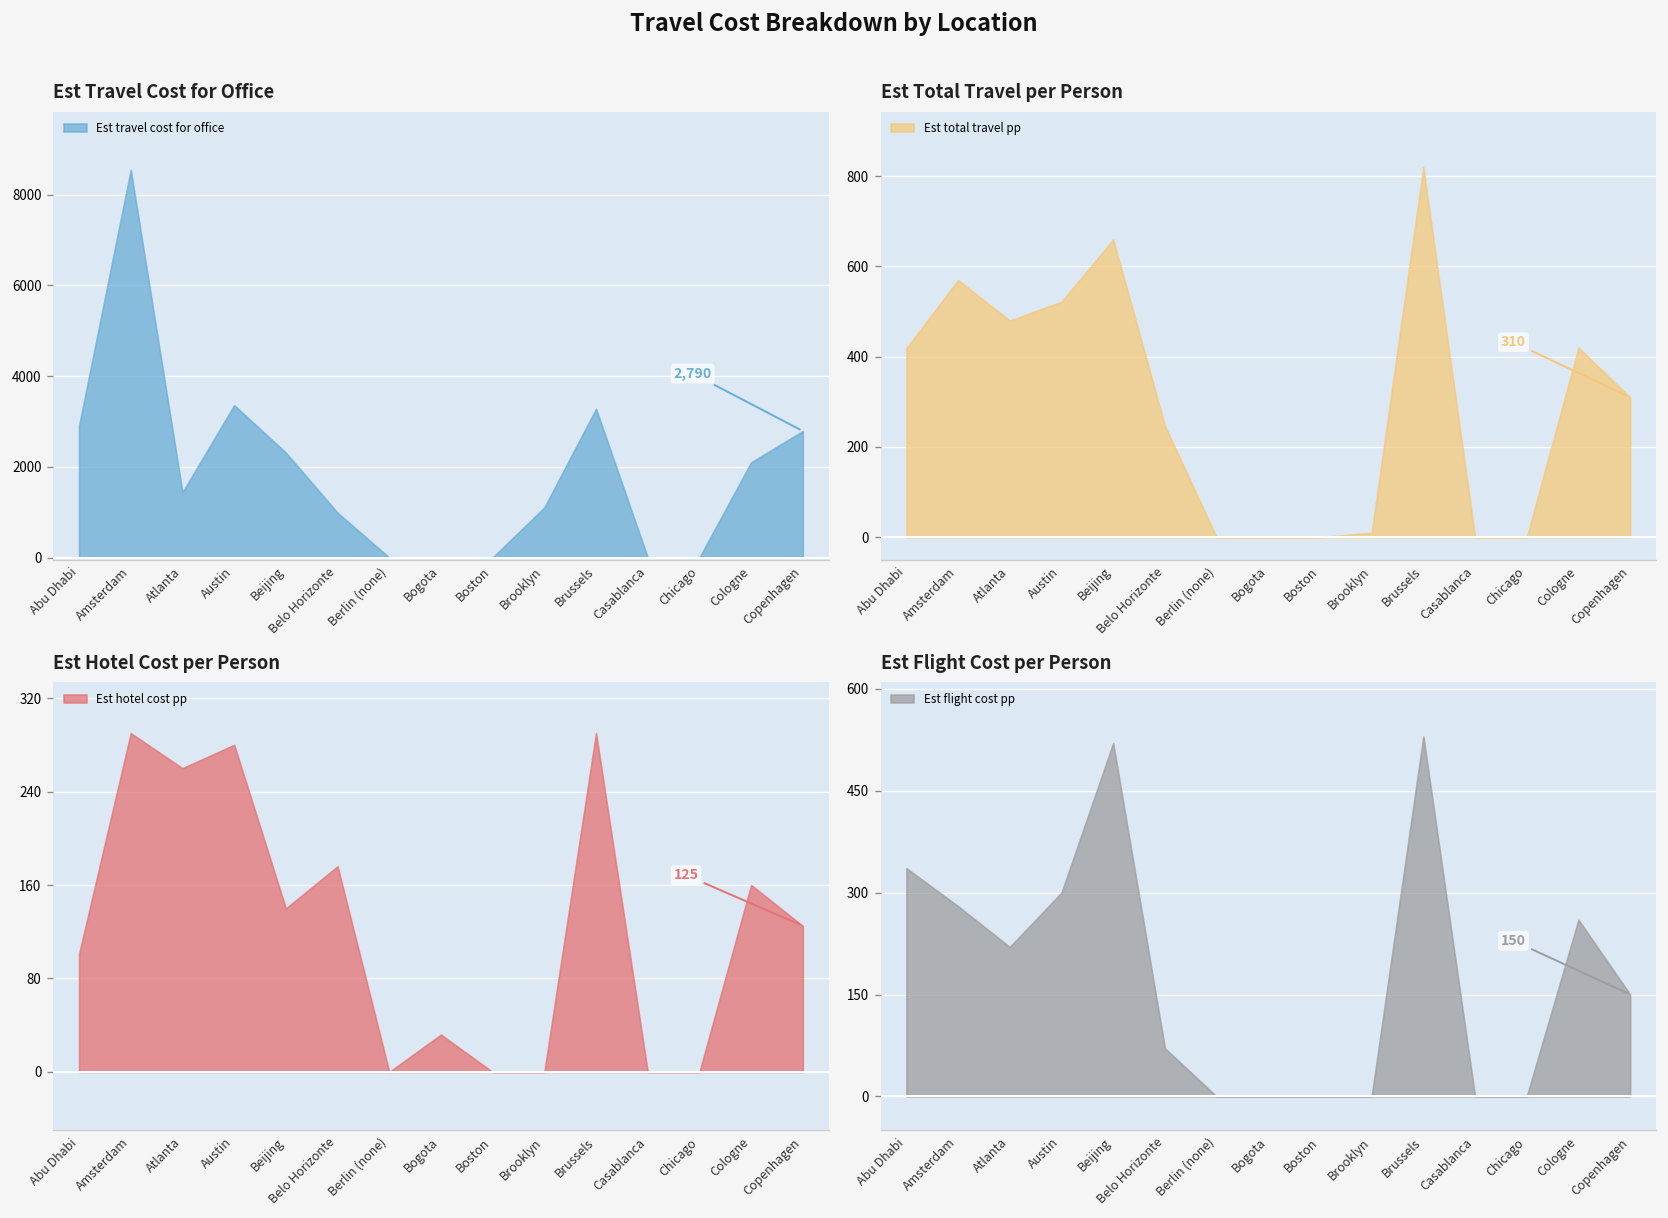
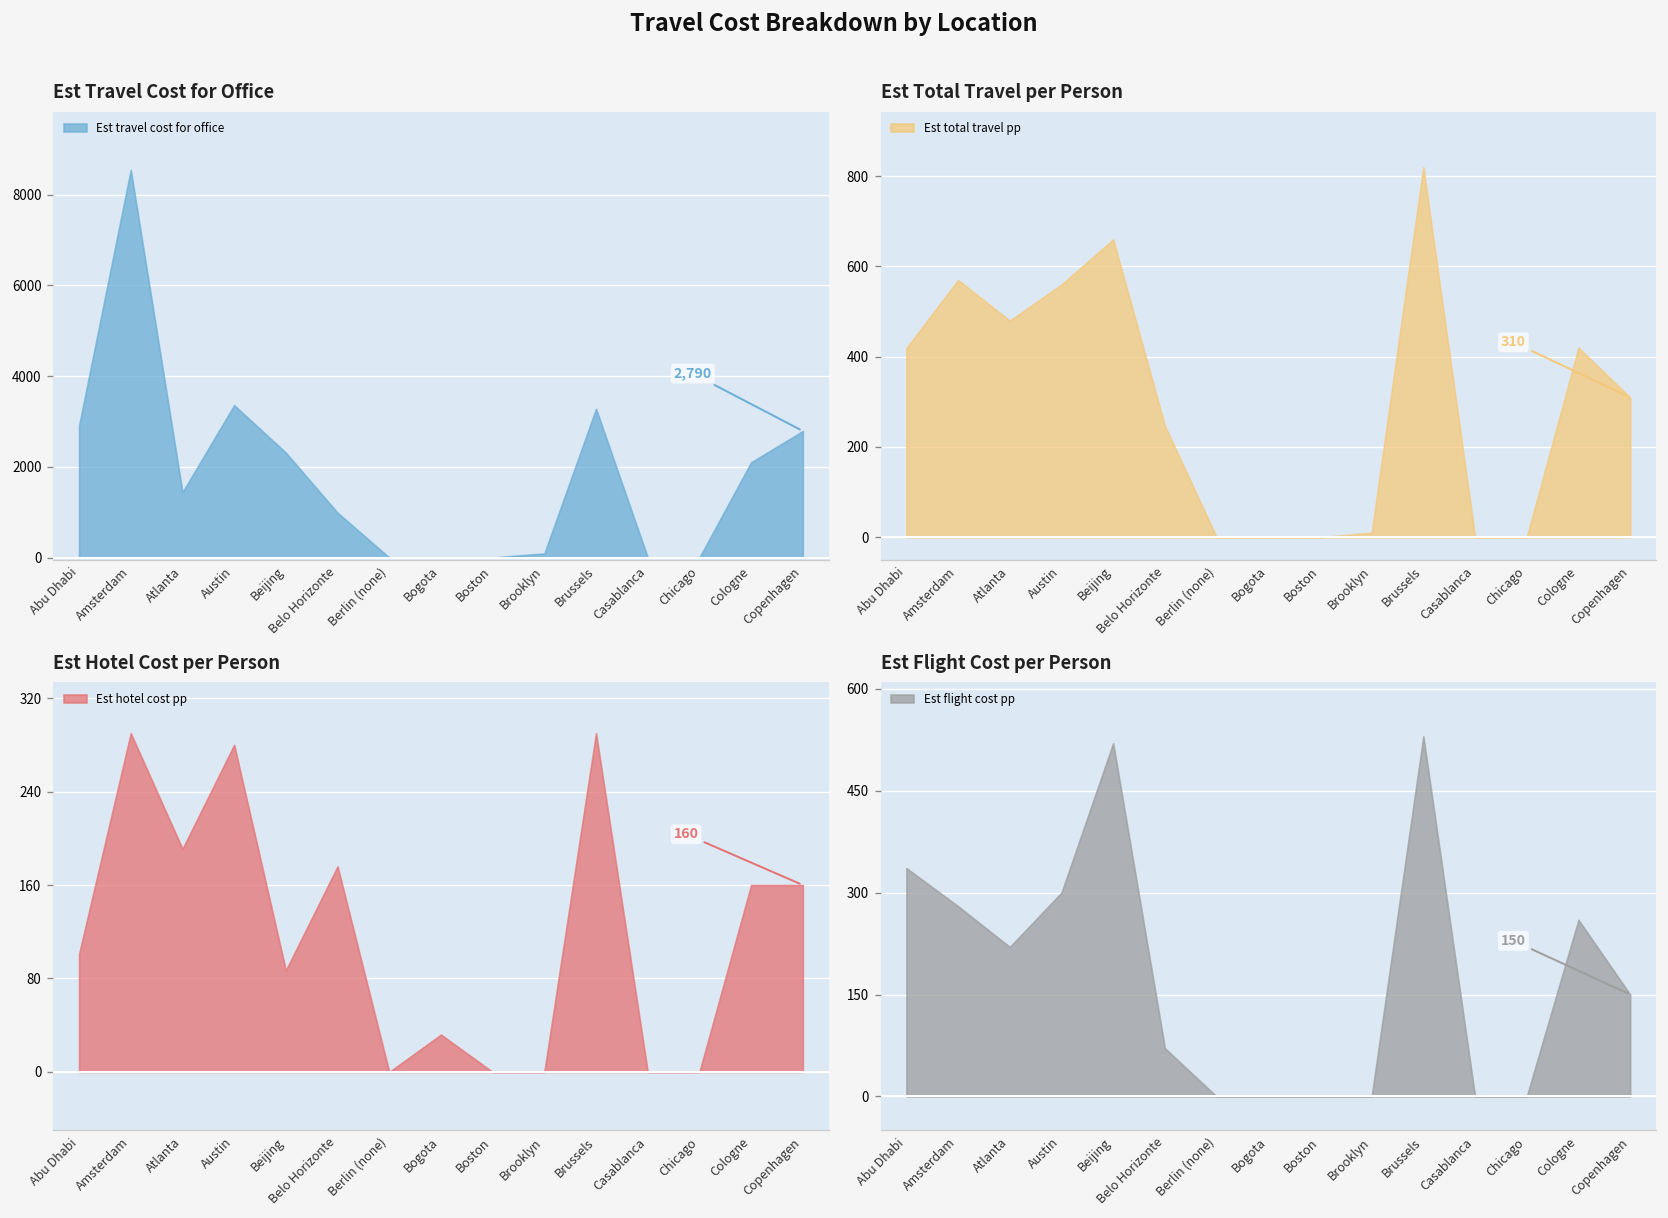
Est Travel Cost for Office, Brooklyn: 1100 -> 100
Est Total Travel per Person, Austin: 520 -> 560
Est Hotel Cost per Person, Atlanta: 260 -> 190
Est Hotel Cost per Person, Beijing: 140 -> 90
Est Hotel Cost per Person, Copenhagen: 125 -> 160
